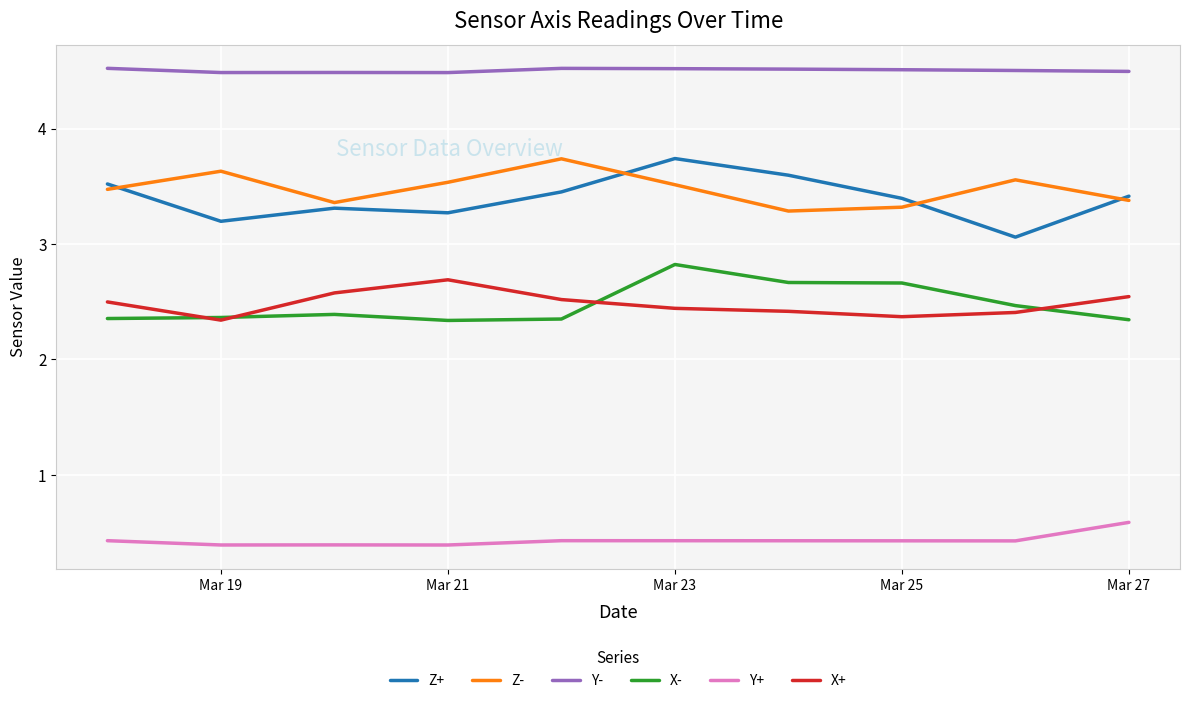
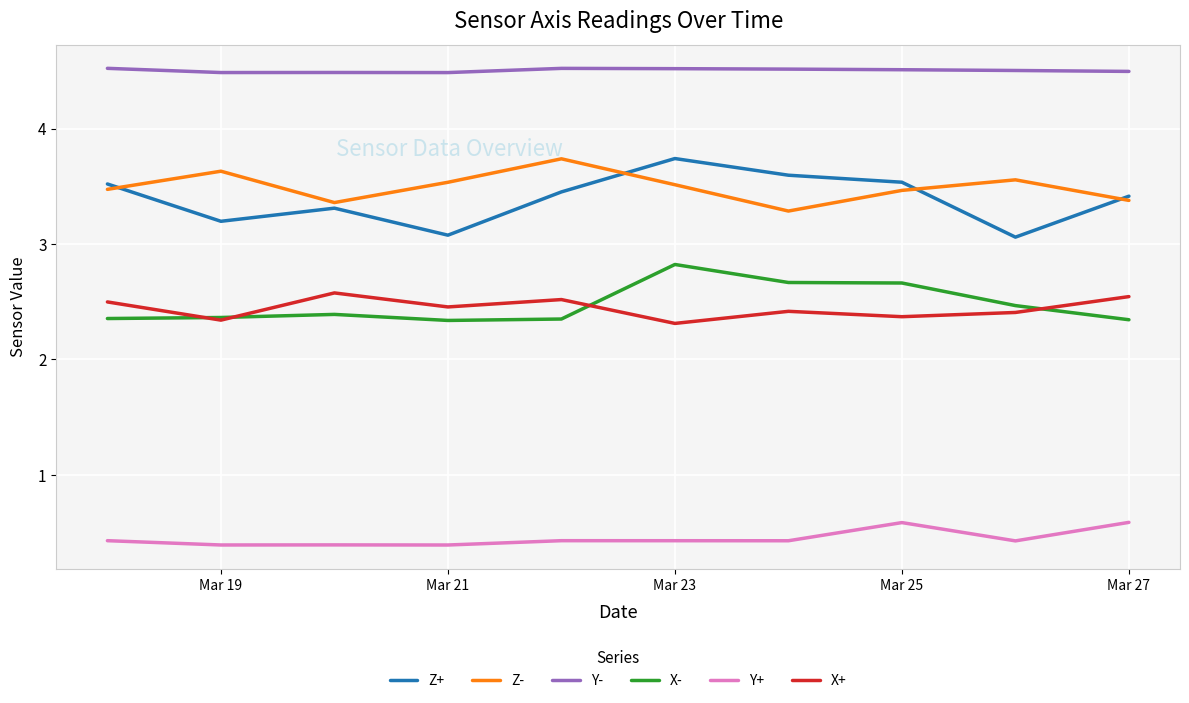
Z+, Mar 21: 3.27 -> 3.08
X+, Mar 21: 2.69 -> 2.46
X+, Mar 23: 2.44 -> 2.31
Z+, Mar 25: 3.40 -> 3.54
Z-, Mar 25: 3.32 -> 3.46
Y+, Mar 25: 0.43 -> 0.59
